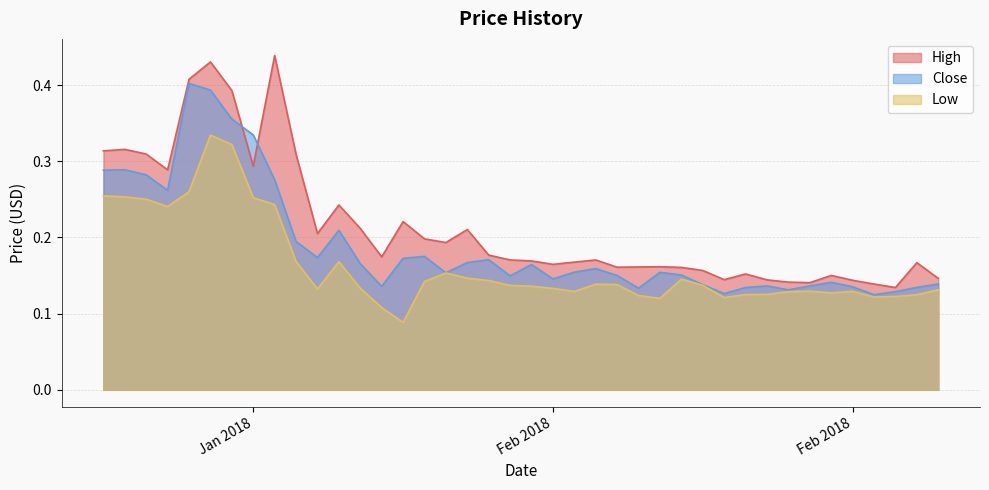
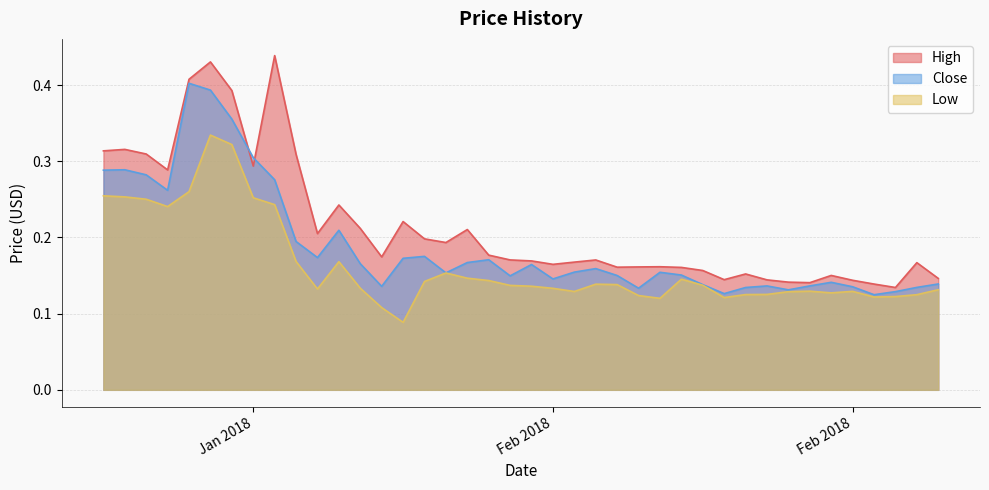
Close, Jan 2018: 0.33 -> 0.30
